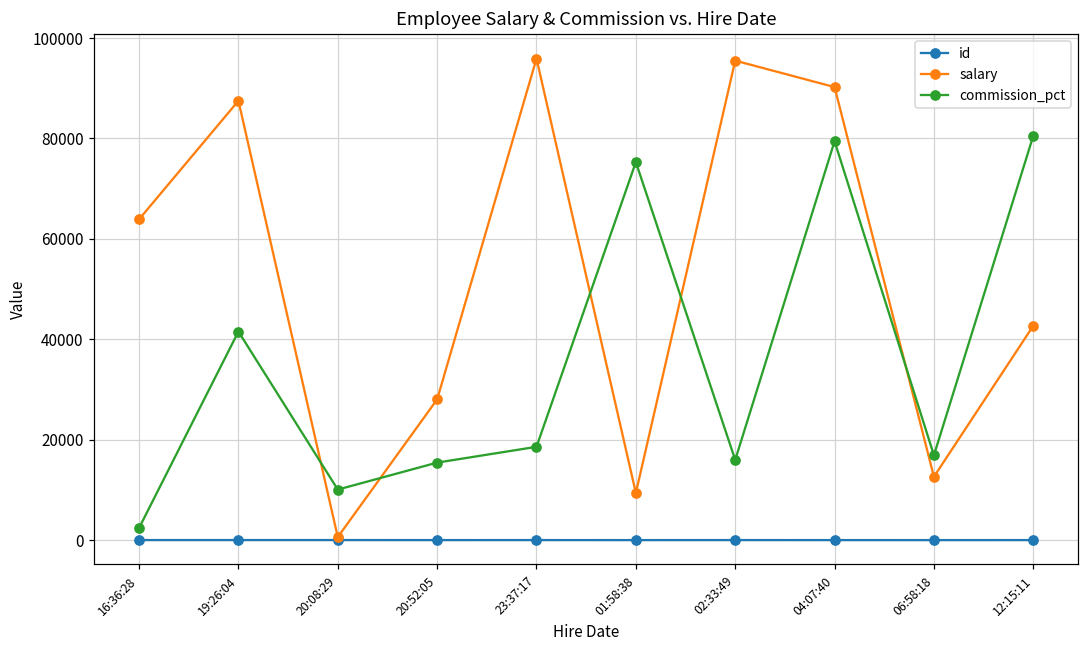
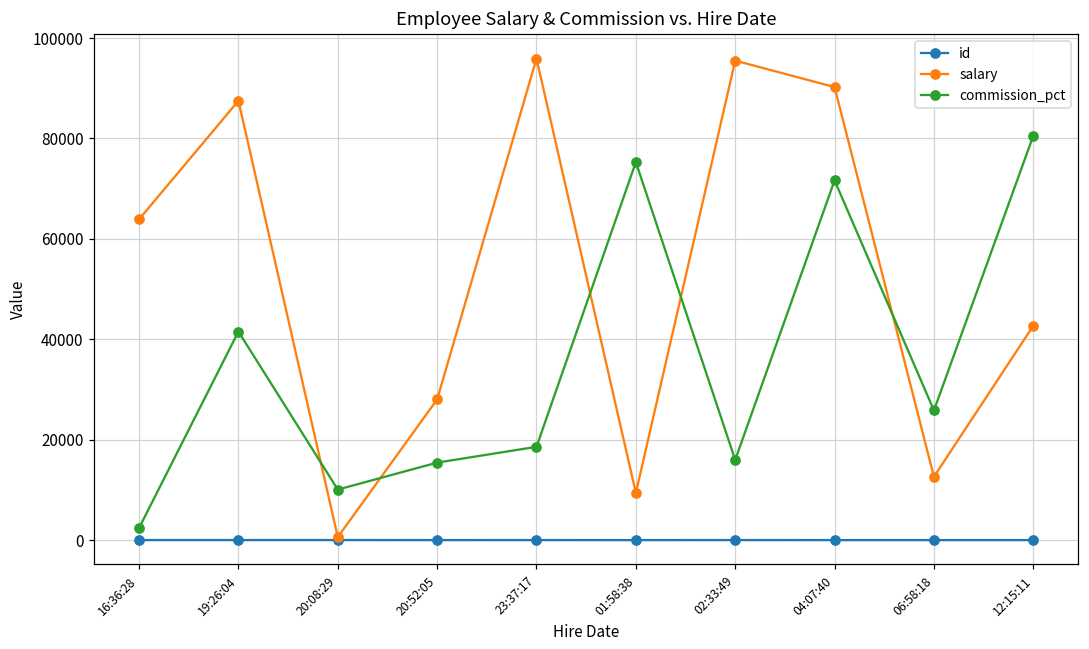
commission_pct, 04:07:40: 79000 -> 72000
commission_pct, 06:58:18: 17000 -> 26000
